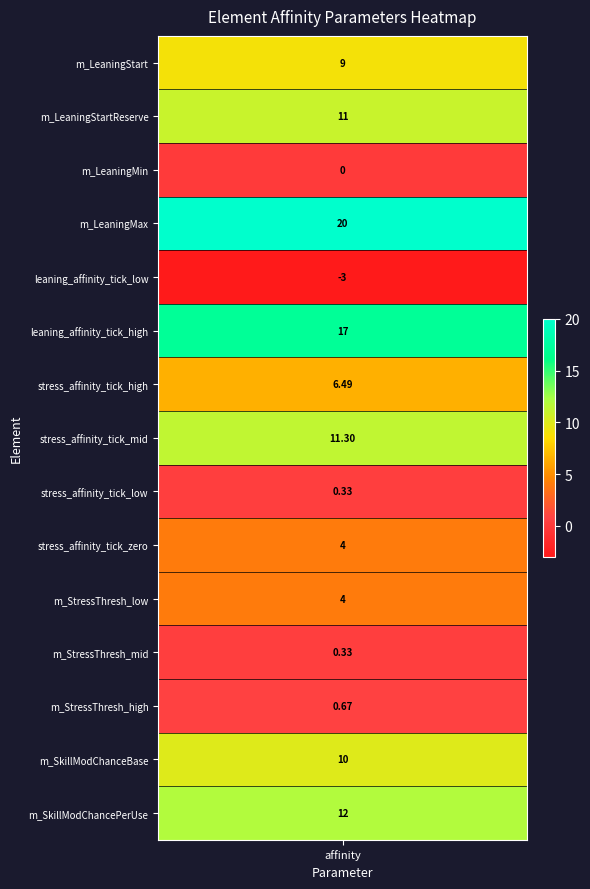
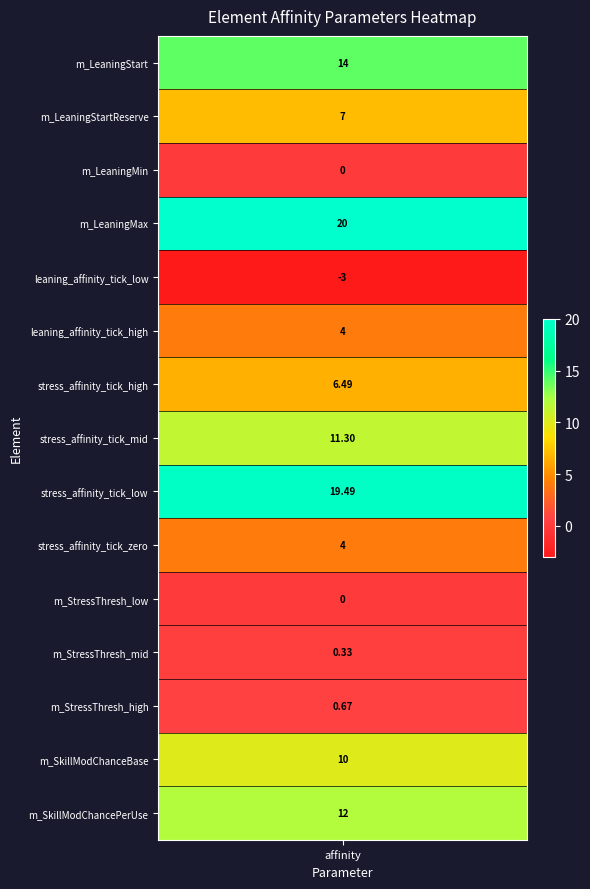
m_LeaningStart, affinity: 9 -> 14
m_LeaningStartReserve, affinity: 11 -> 7
leaning_affinity_tick_high, affinity: 17 -> 4
stress_affinity_tick_low, affinity: 0.33 -> 19.49
m_StressThresh_low, affinity: 4 -> 0
